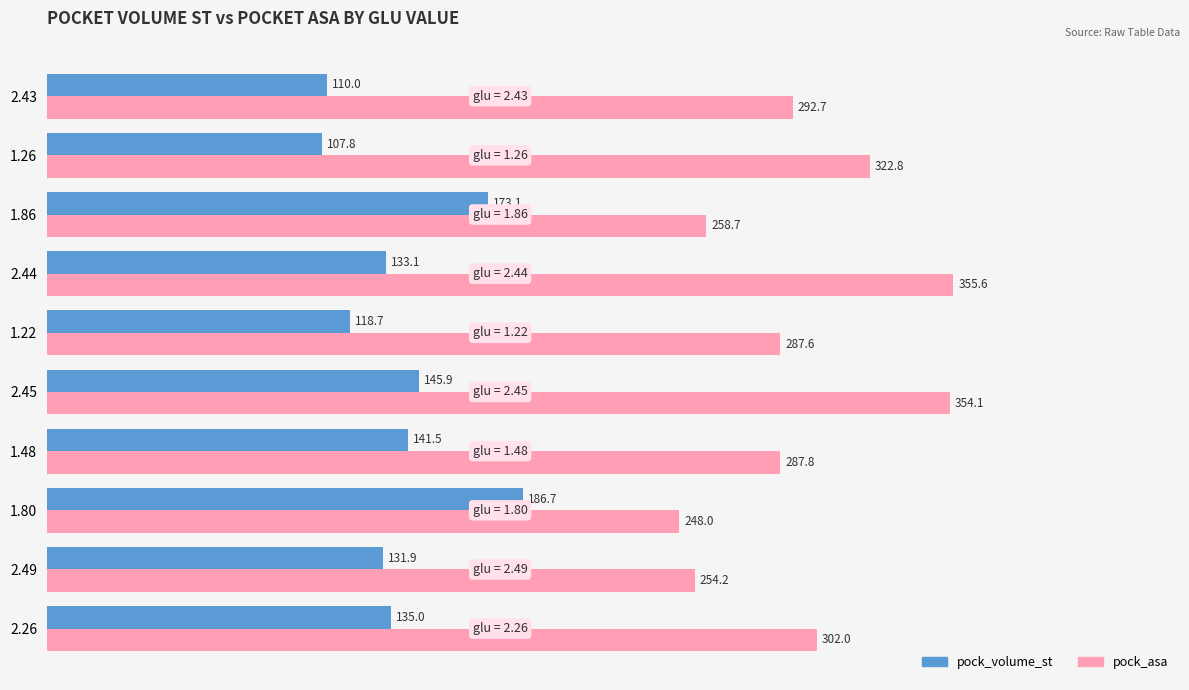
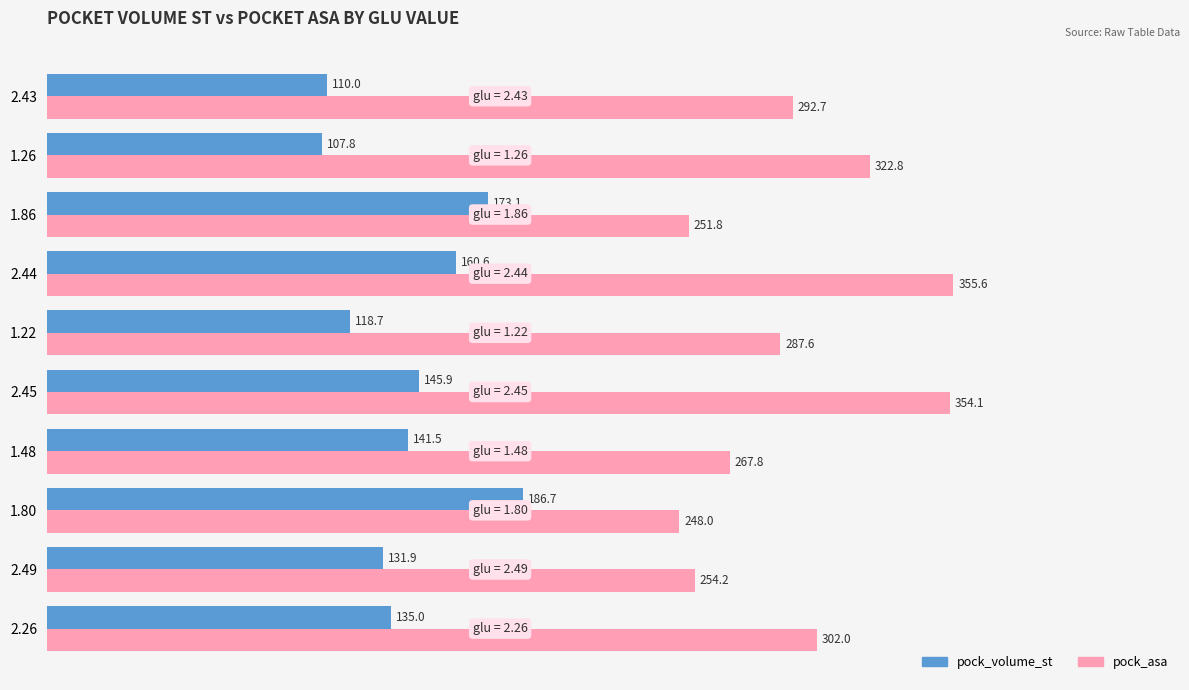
pock_asa, 1.86: 258.7 -> 251.8
pock_volume_st, 2.44: 133.1 -> 160.6
pock_asa, 1.48: 287.8 -> 267.8
